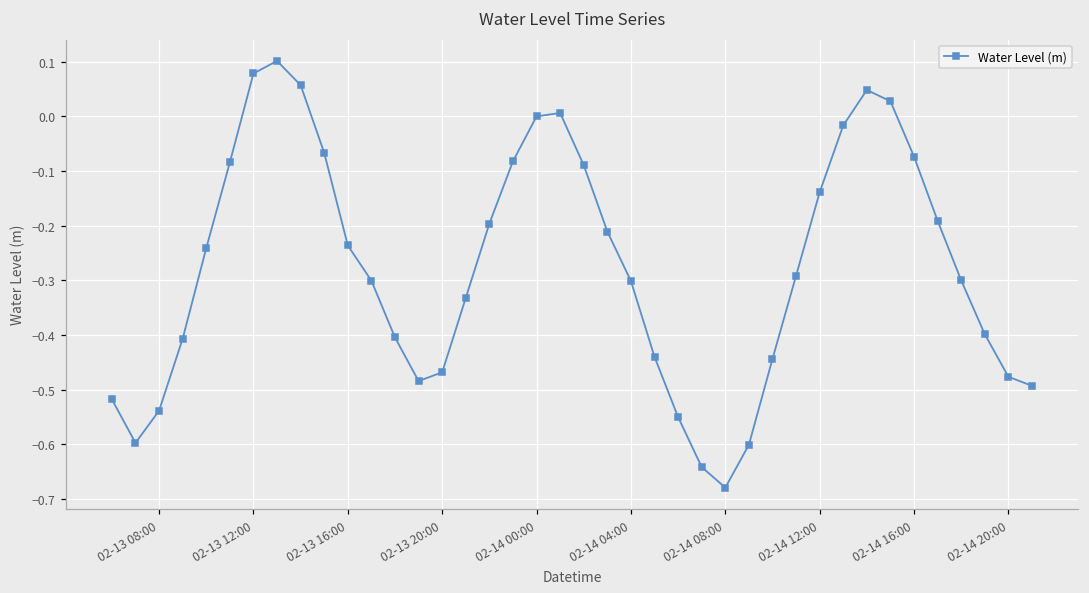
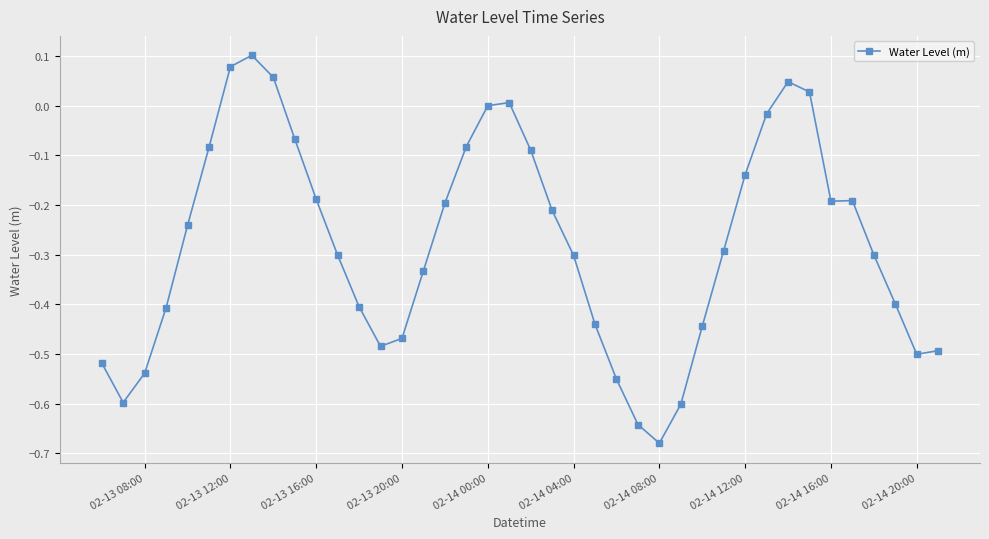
02-13 16:00: -0.24 -> -0.19
02-14 16:00: -0.07 -> -0.19
02-14 20:00: -0.48 -> -0.50
